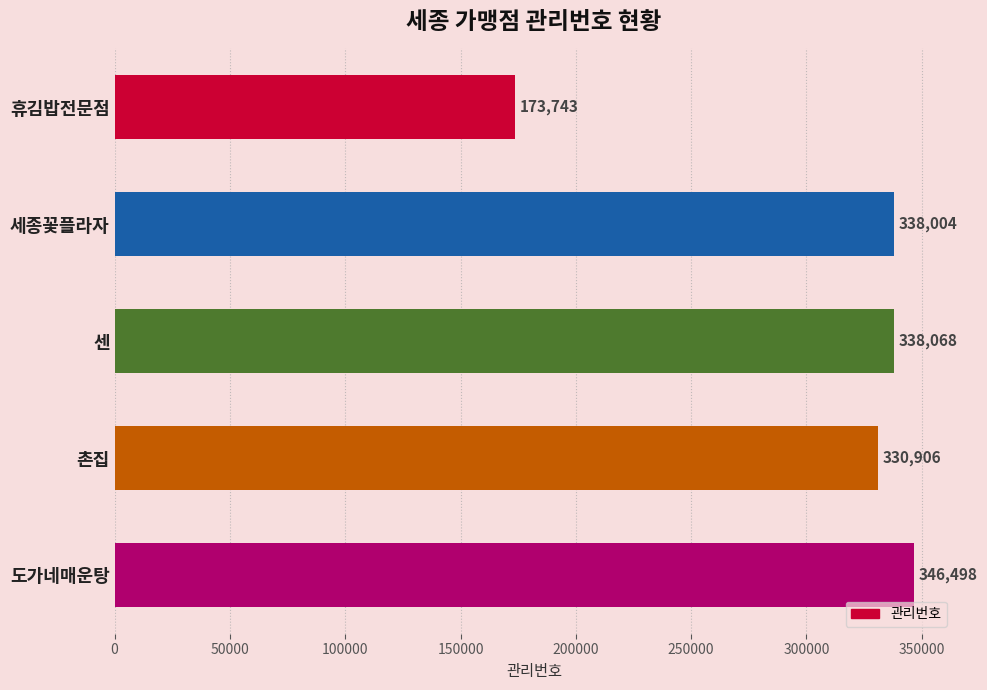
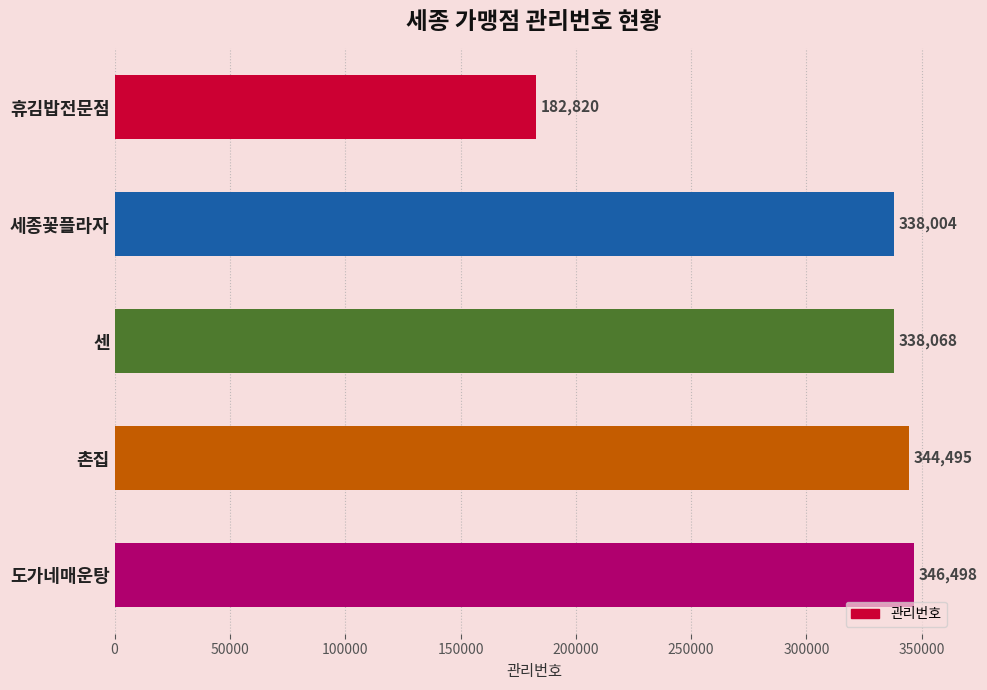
휴김밥전문점: 173,743 -> 182,820
촌집: 330,906 -> 344,495
